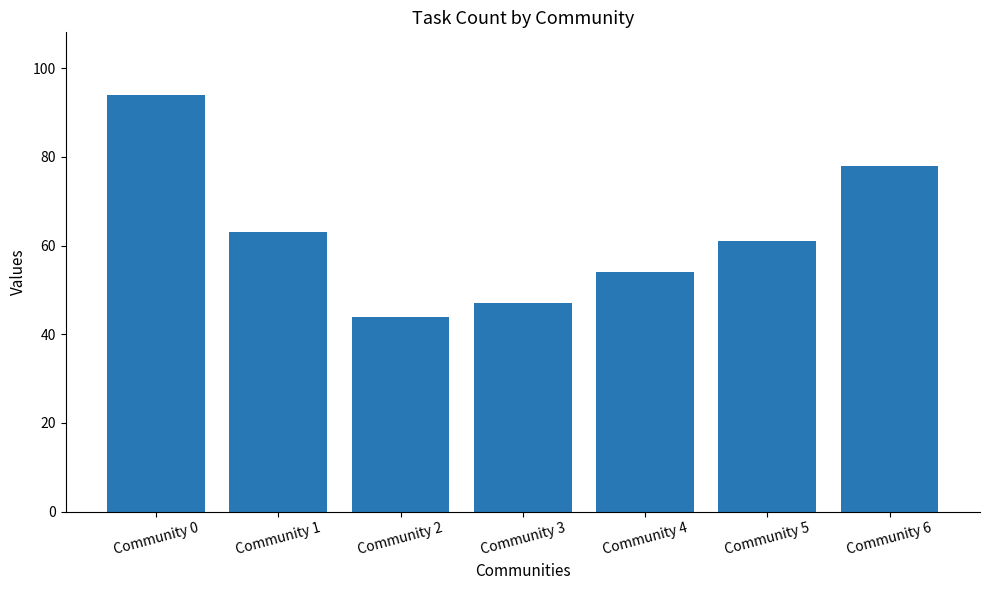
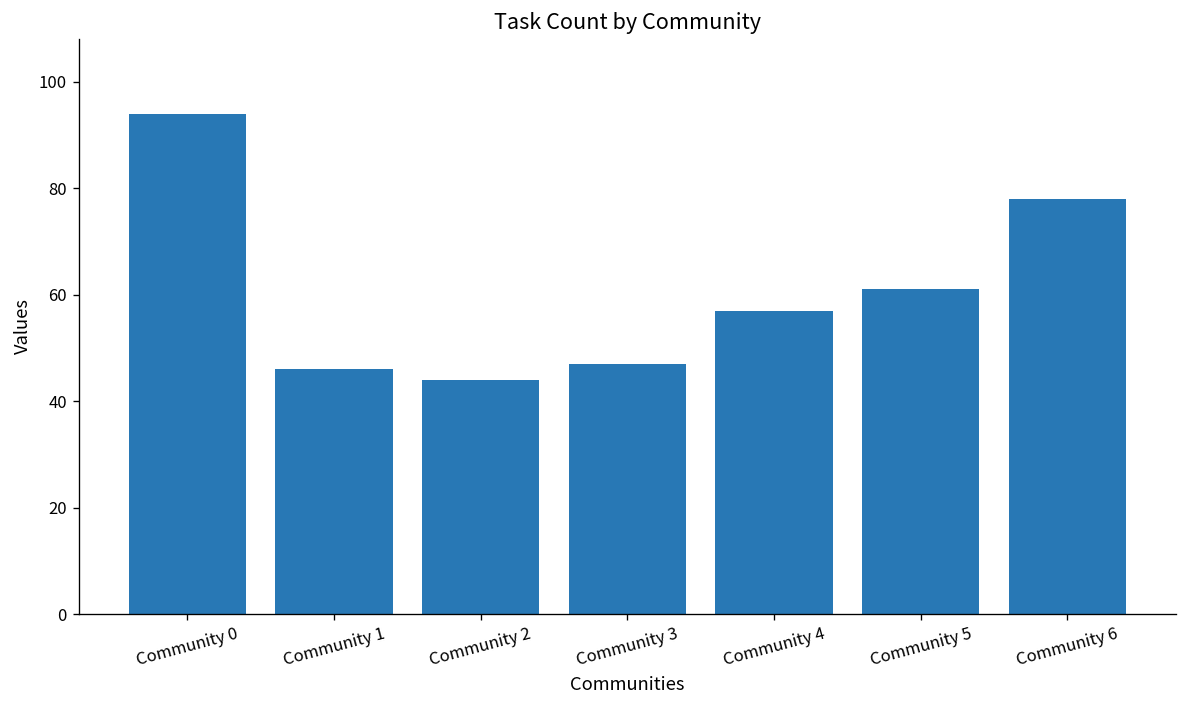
Community 1: 63 -> 46
Community 4: 54 -> 57
